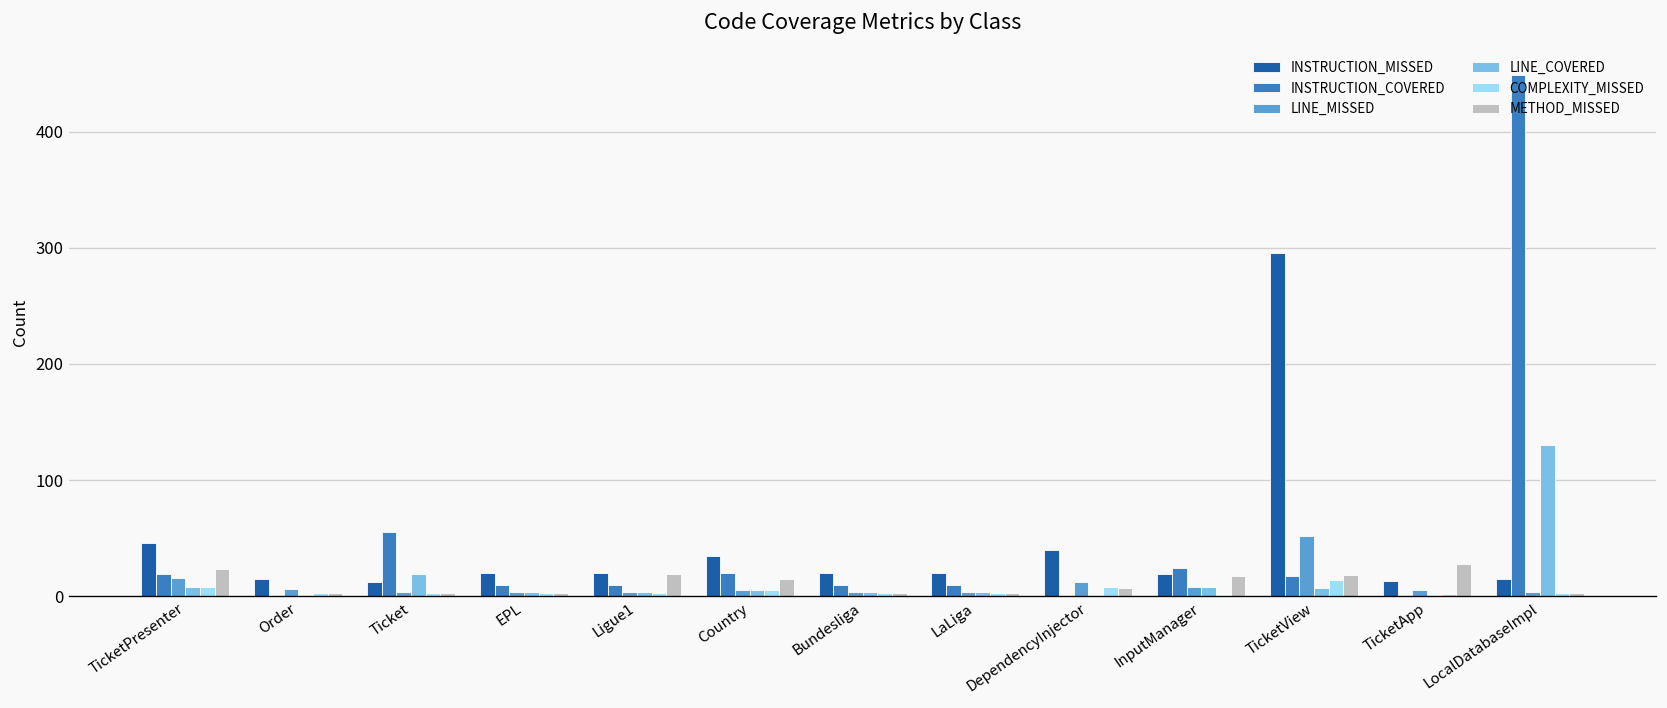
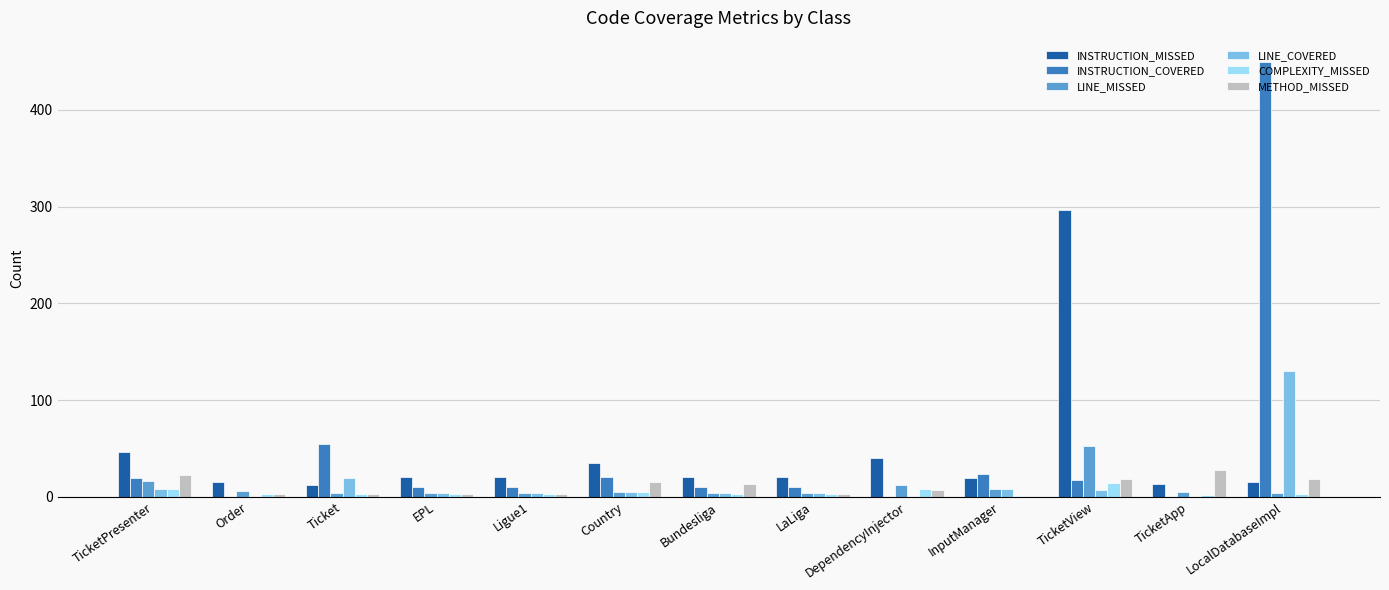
METHOD_MISSED, Ligue1: 20 -> 0
METHOD_MISSED, Bundesliga: 0 -> 10
METHOD_MISSED, InputManager: 20 -> 0
METHOD_MISSED, LocalDatabaseImpl: 0 -> 20
